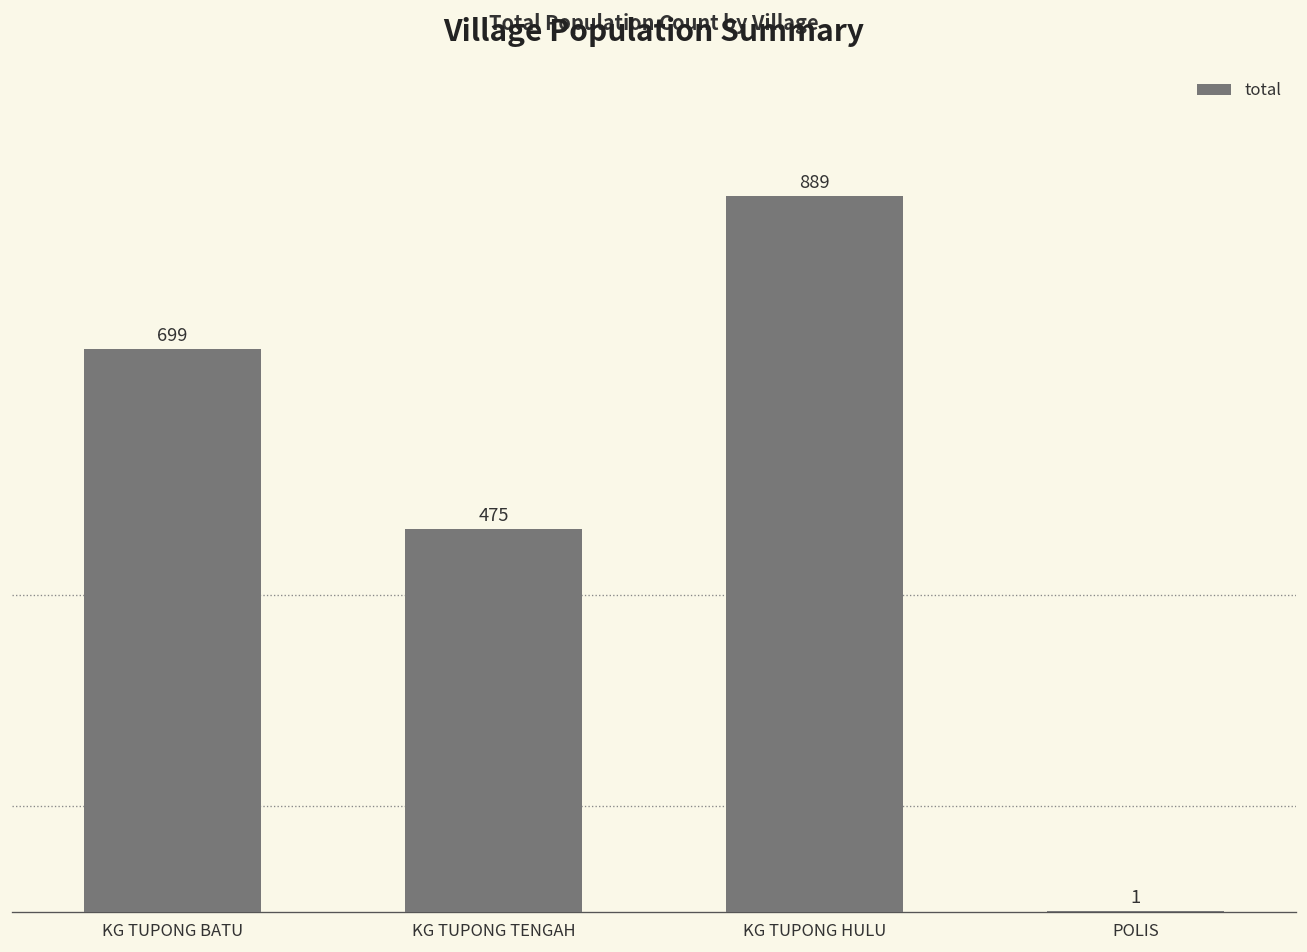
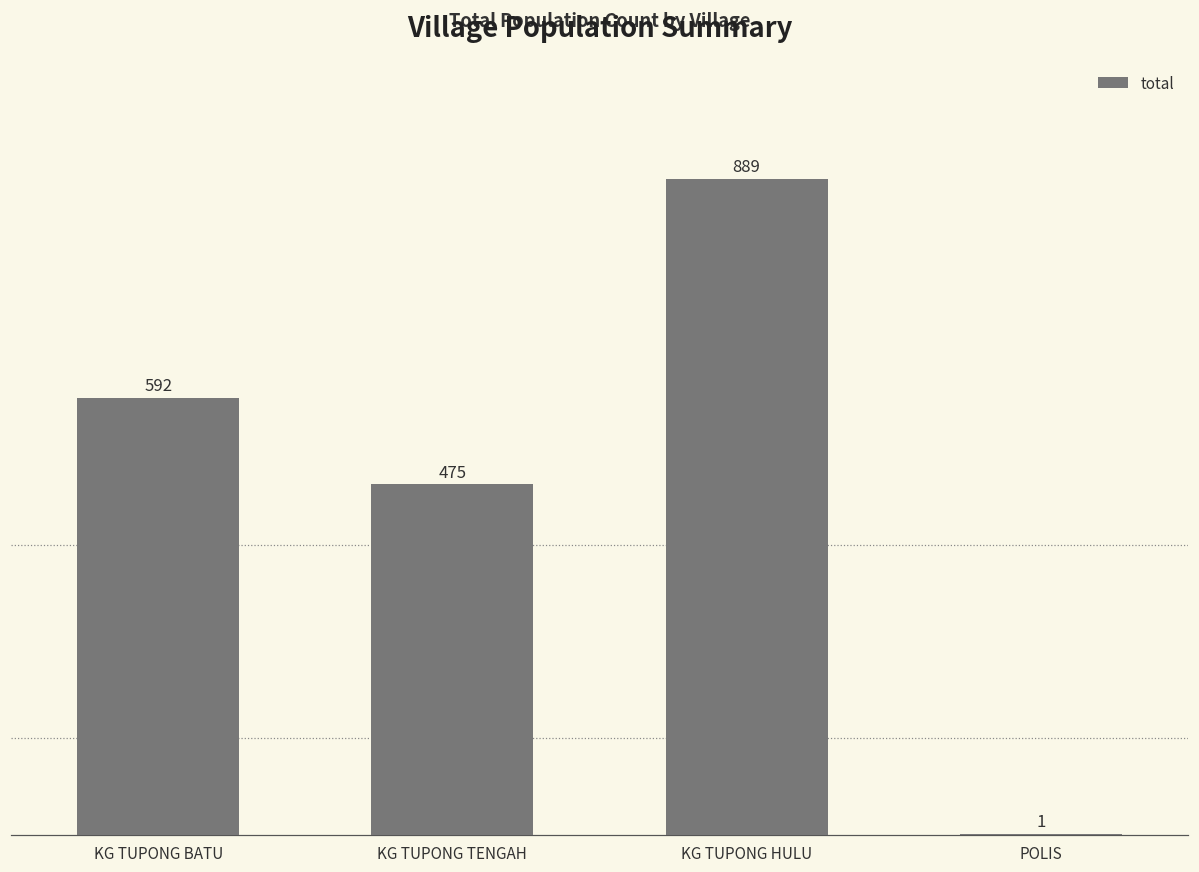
KG TUPONG BATU: 699 -> 592
